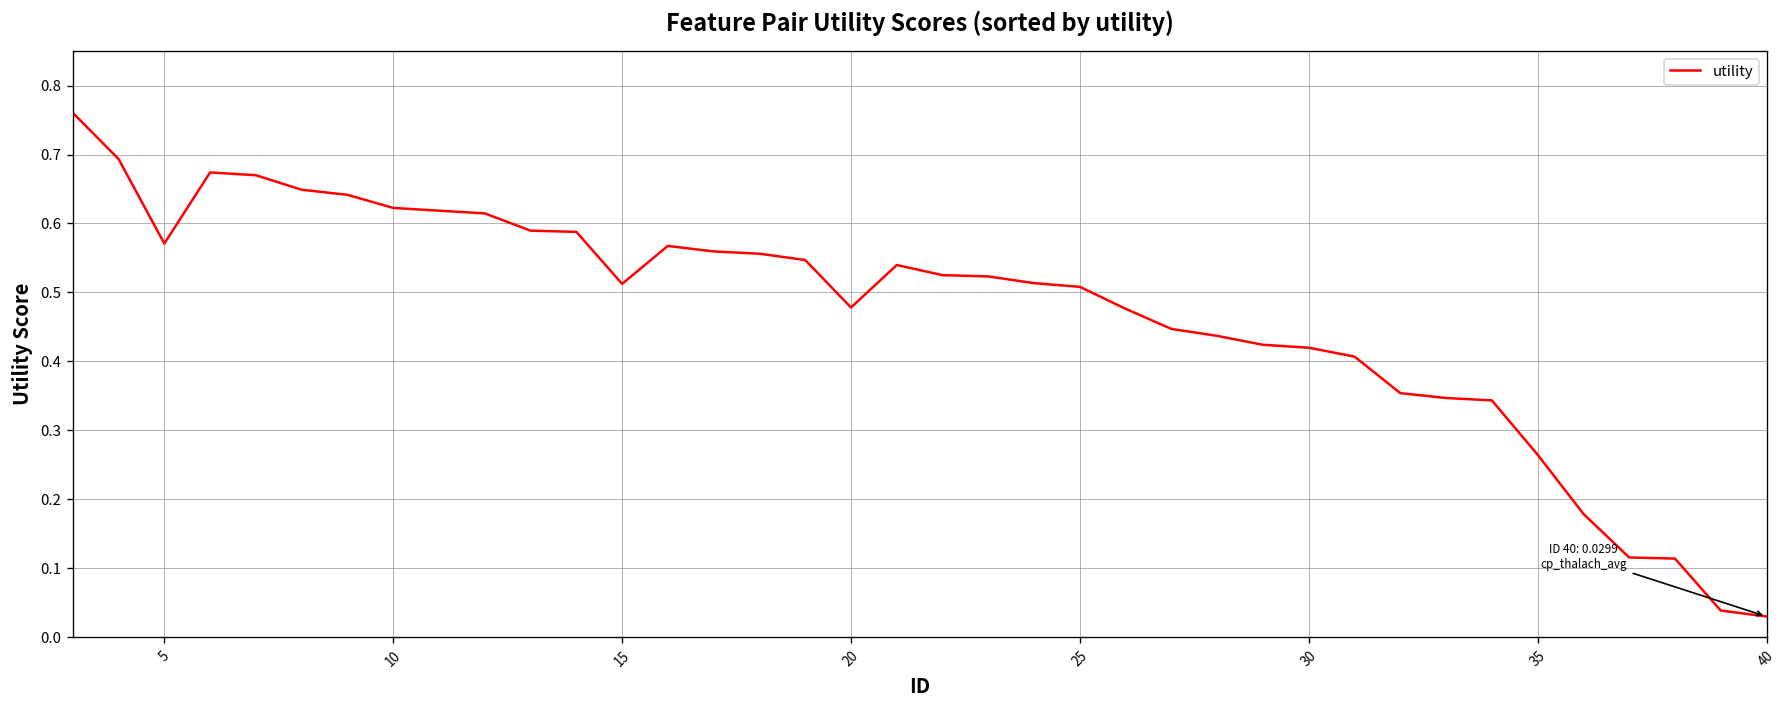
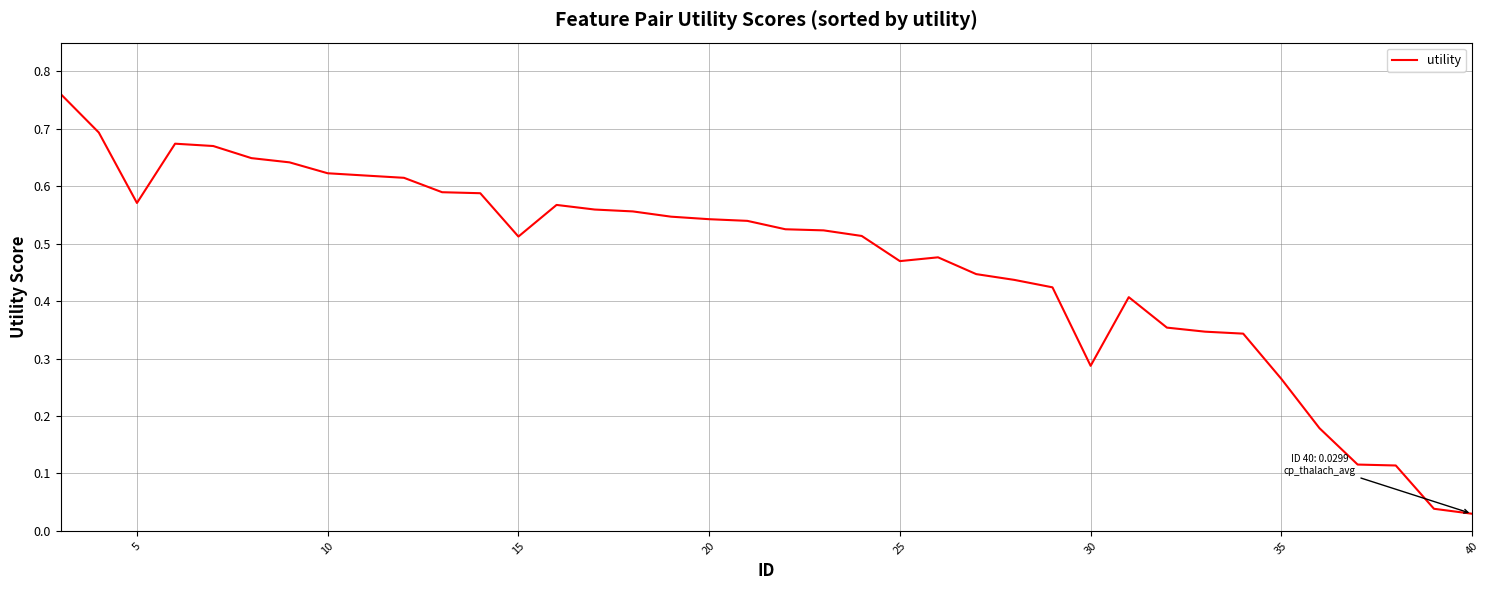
20: 0.48 -> 0.54
25: 0.51 -> 0.47
30: 0.42 -> 0.29
